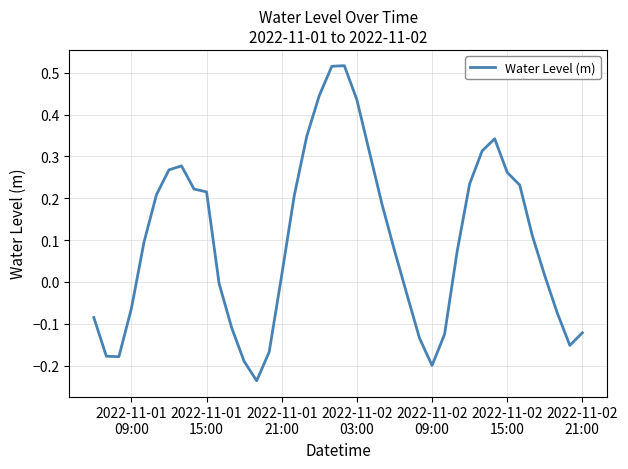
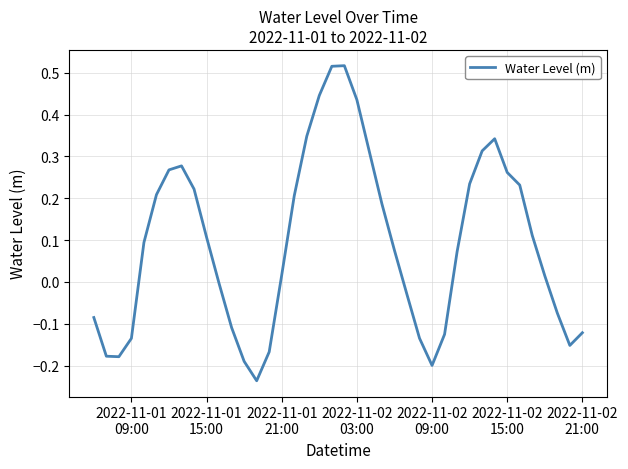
2022-11-01 09:00: -0.06 -> -0.14
2022-11-01 15:00: 0.22 -> 0.11
